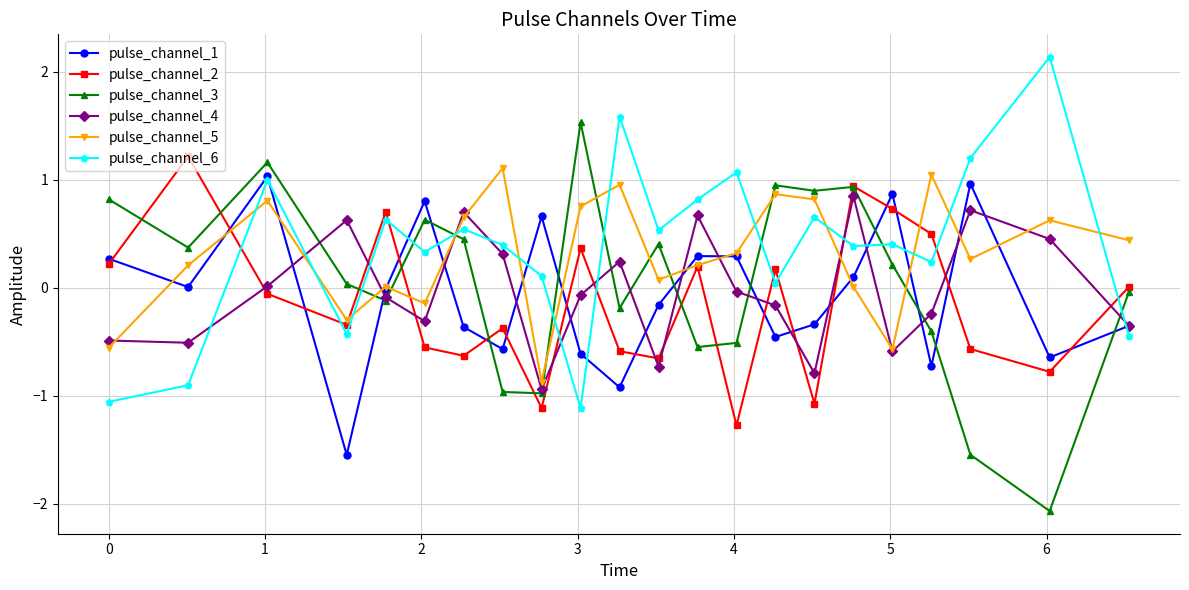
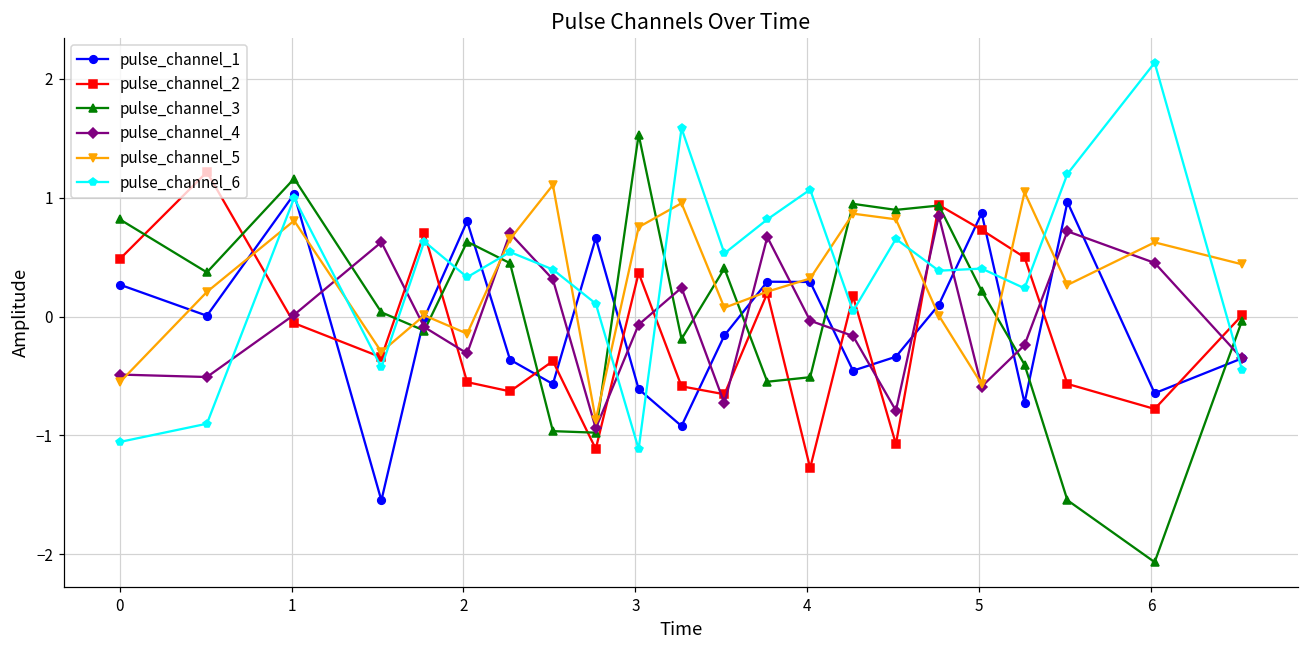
pulse_channel_2, 0: 0.22 -> 0.48
